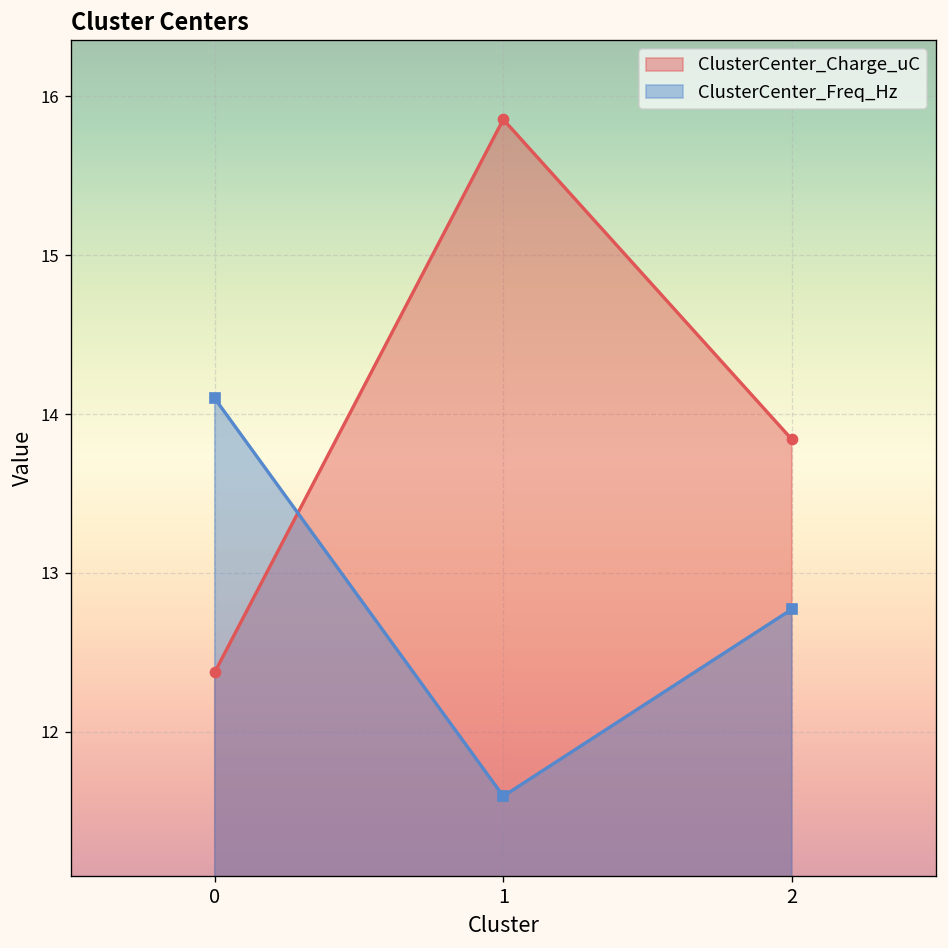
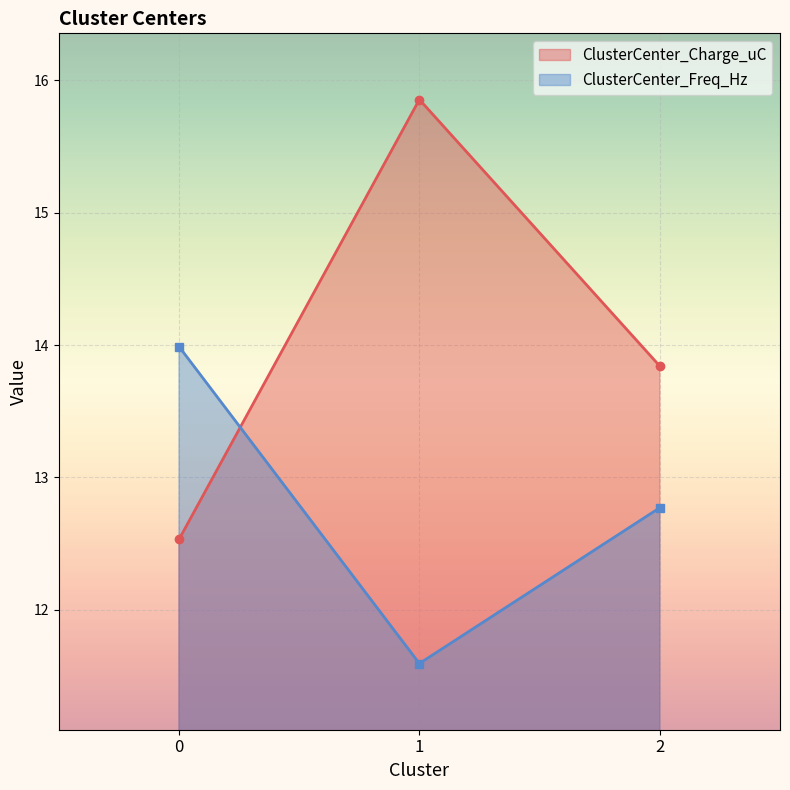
ClusterCenter_Charge_uC, 0: 12.38 -> 12.53
ClusterCenter_Freq_Hz, 0: 14.10 -> 13.99
